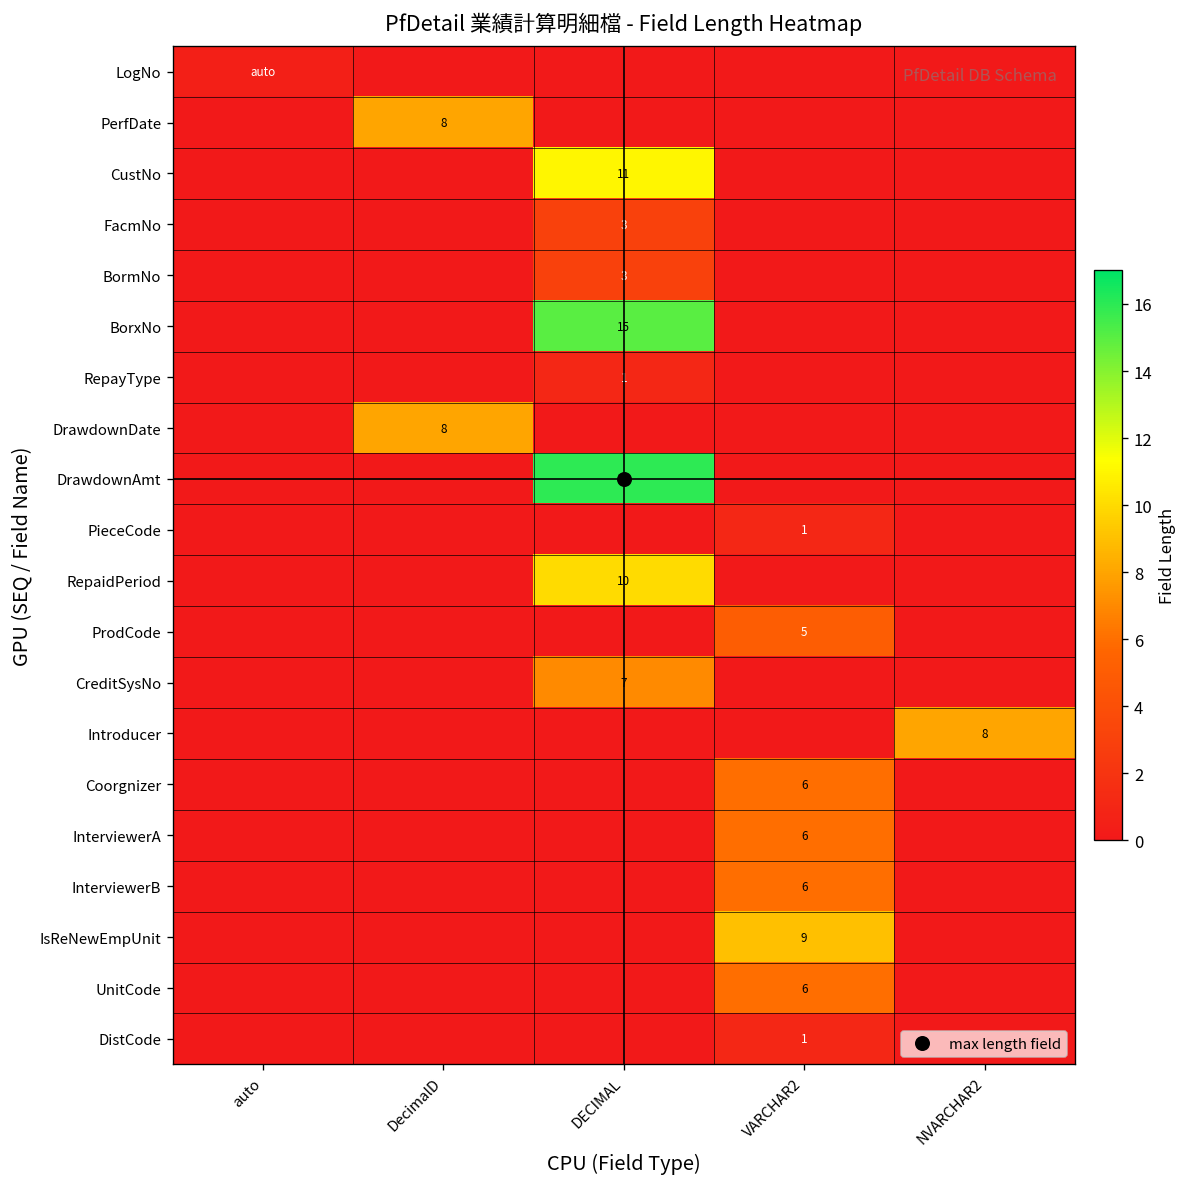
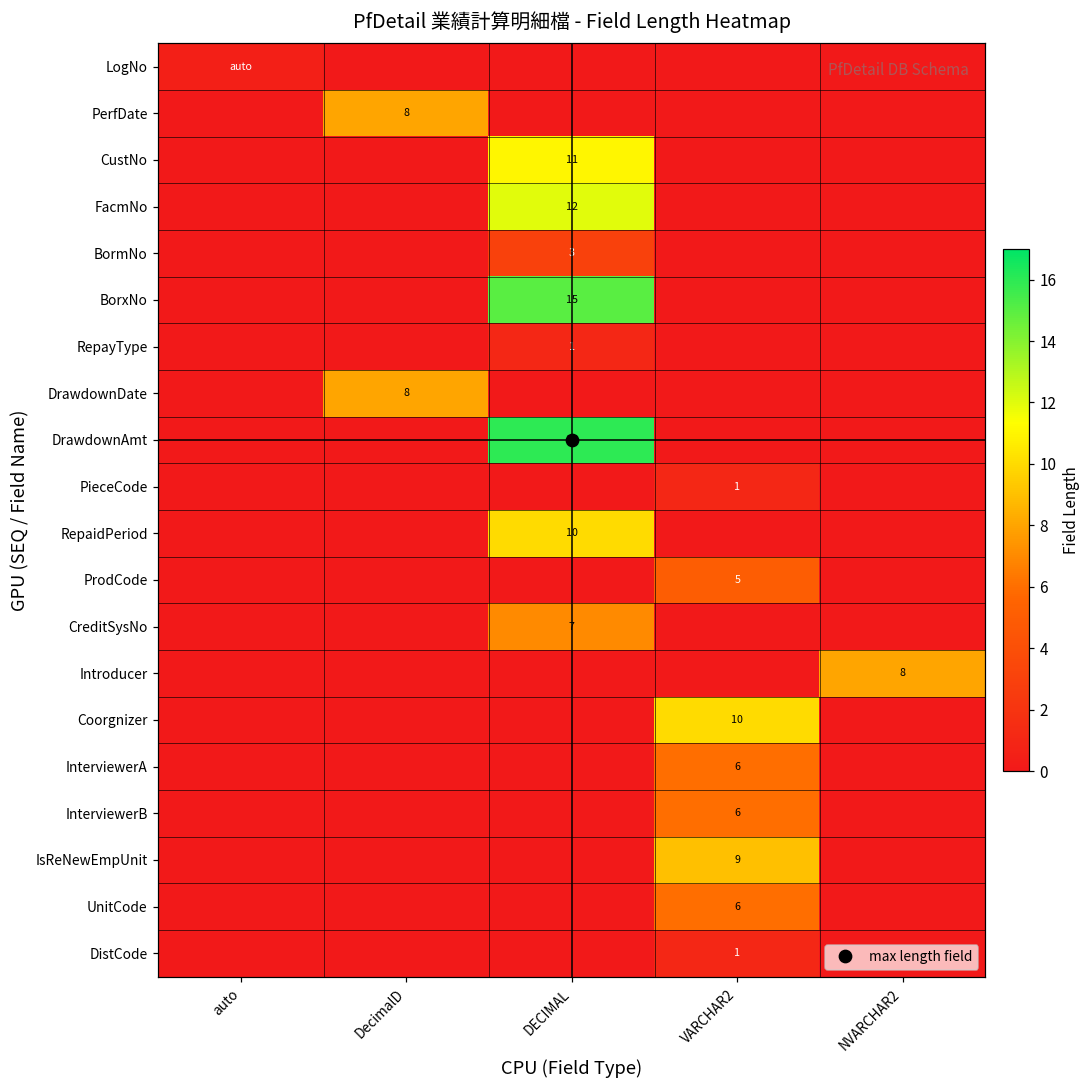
FacmNo, DECIMAL: 3 -> 12
Coorgnizer, VARCHAR2: 6 -> 10
